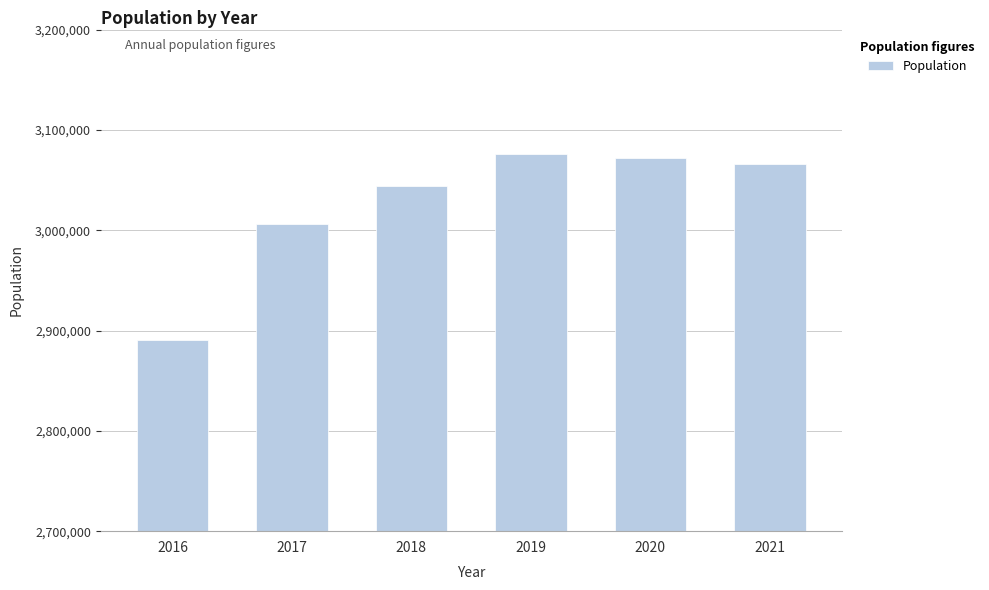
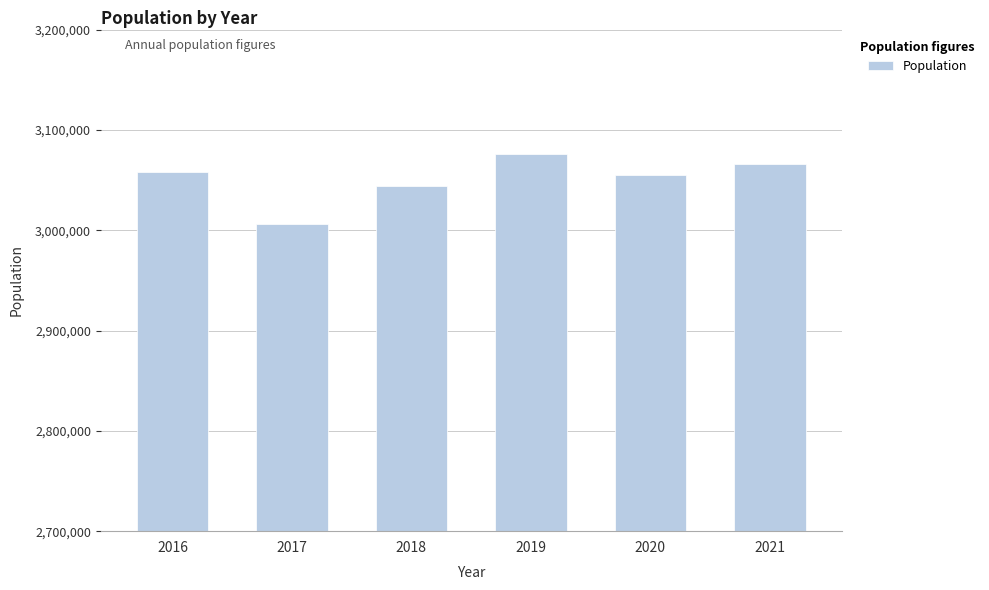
2016: 2,891,000 -> 3,058,000
2020: 3,072,000 -> 3,055,000
